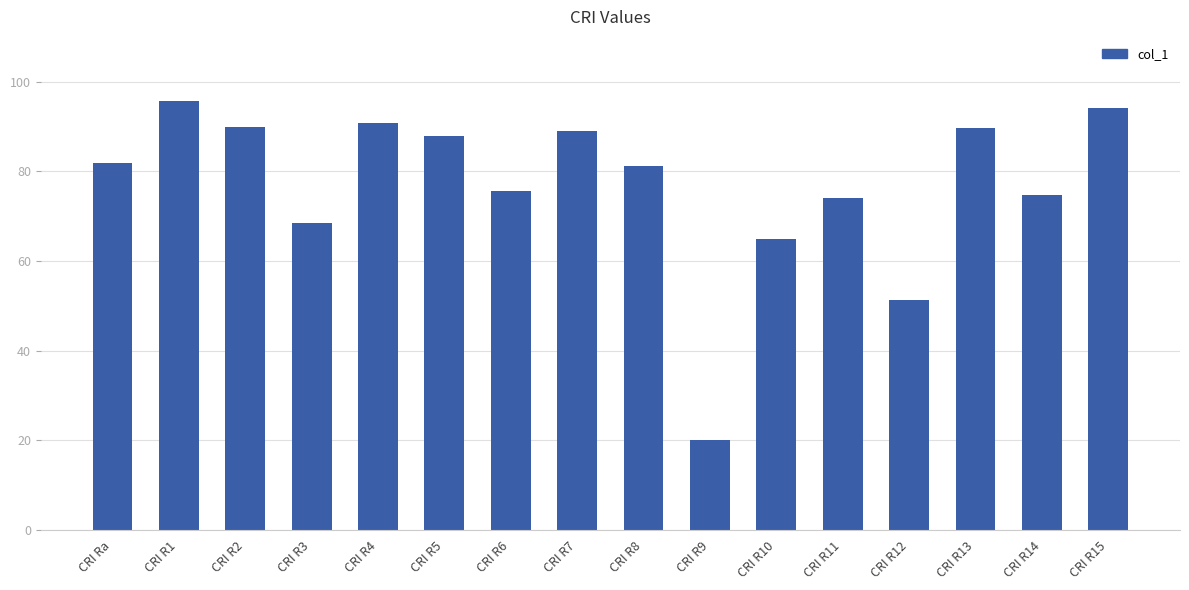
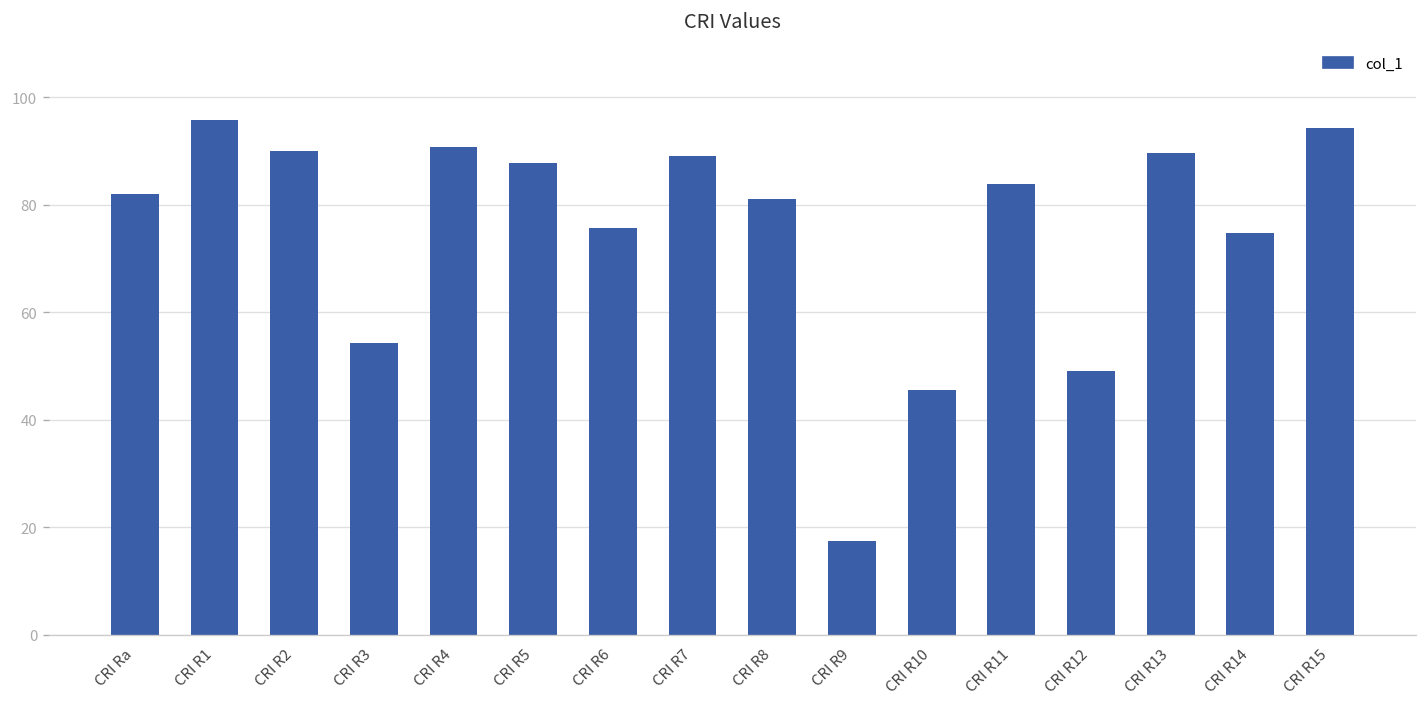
CRI R3: 69 -> 54
CRI R9: 20 -> 17
CRI R10: 65 -> 46
CRI R11: 74 -> 84
CRI R12: 51 -> 49
